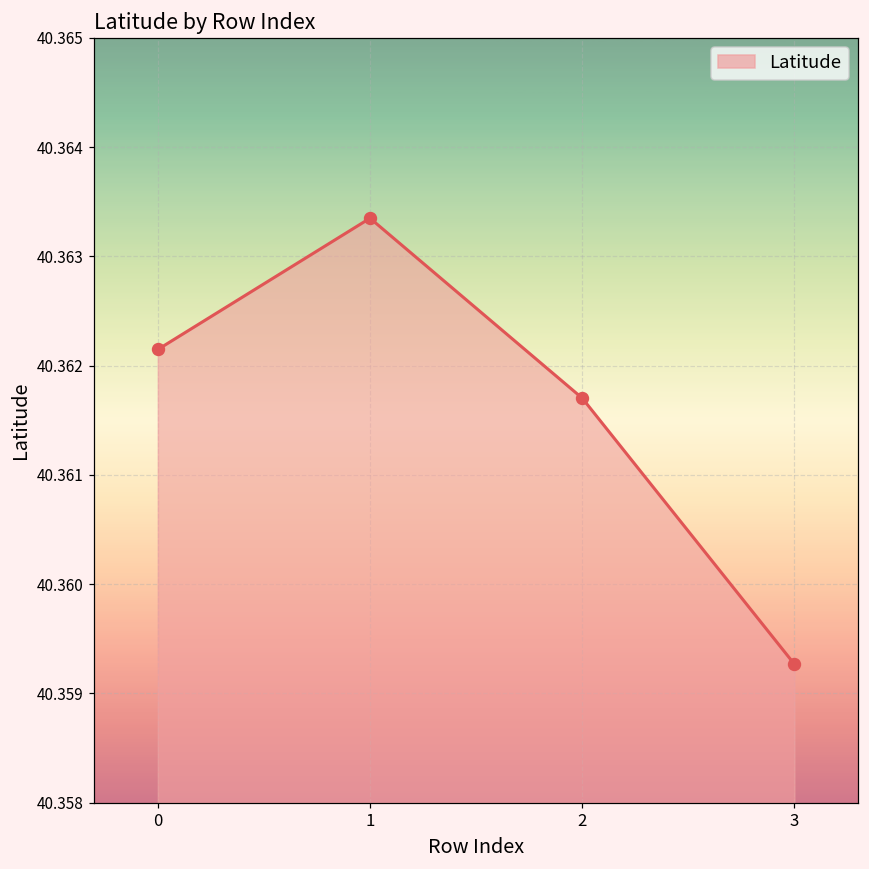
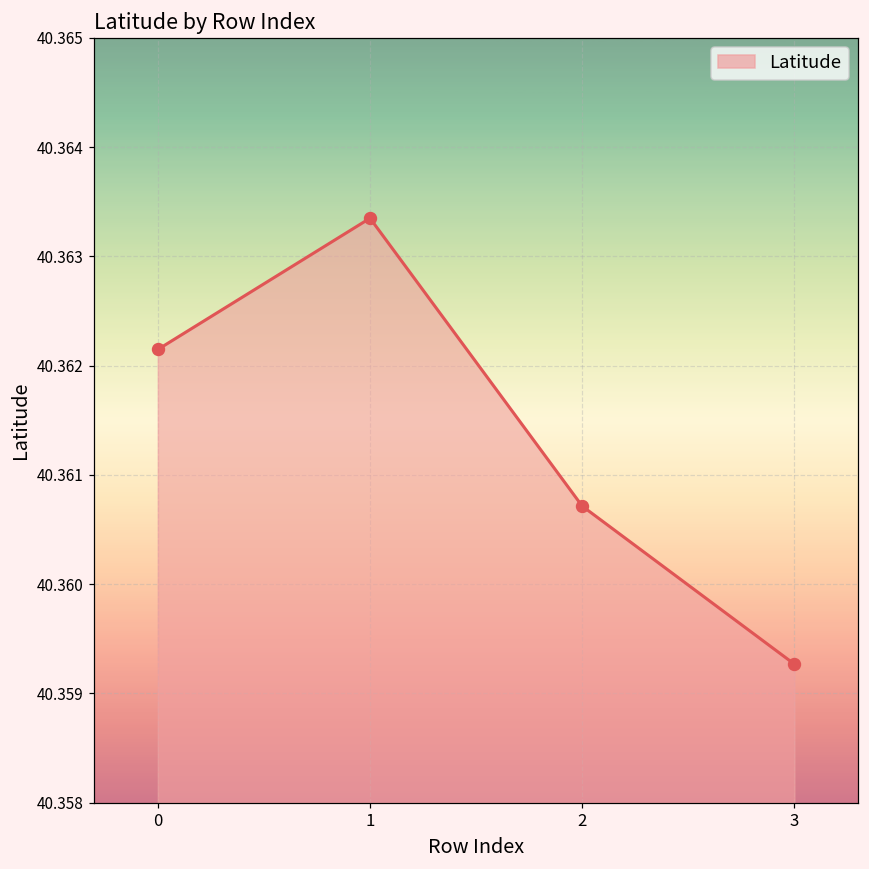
2: 40.3617 -> 40.3607
